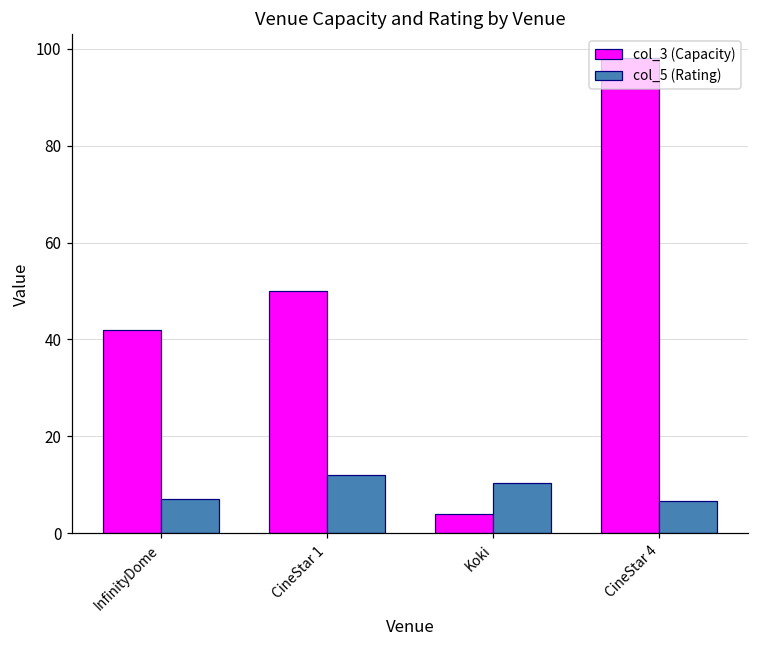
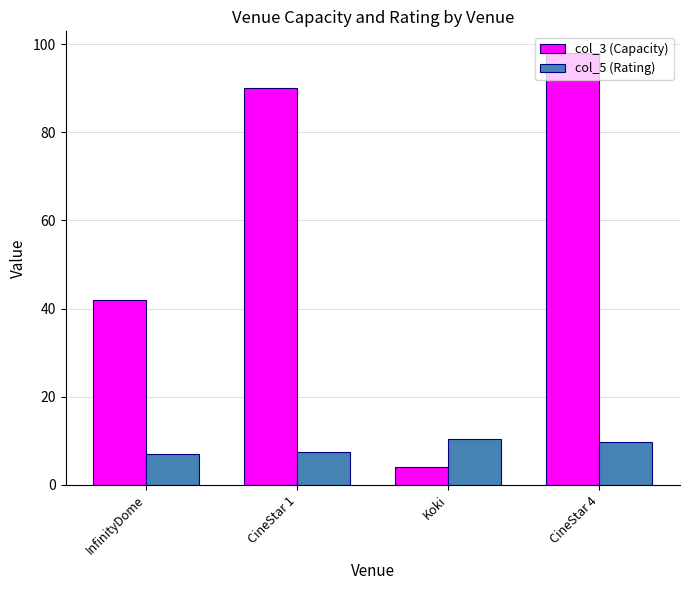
col_3 (Capacity), CineStar 1: 50 -> 90
col_5 (Rating), CineStar 1: 12 -> 8
col_5 (Rating), CineStar 4: 7 -> 10
